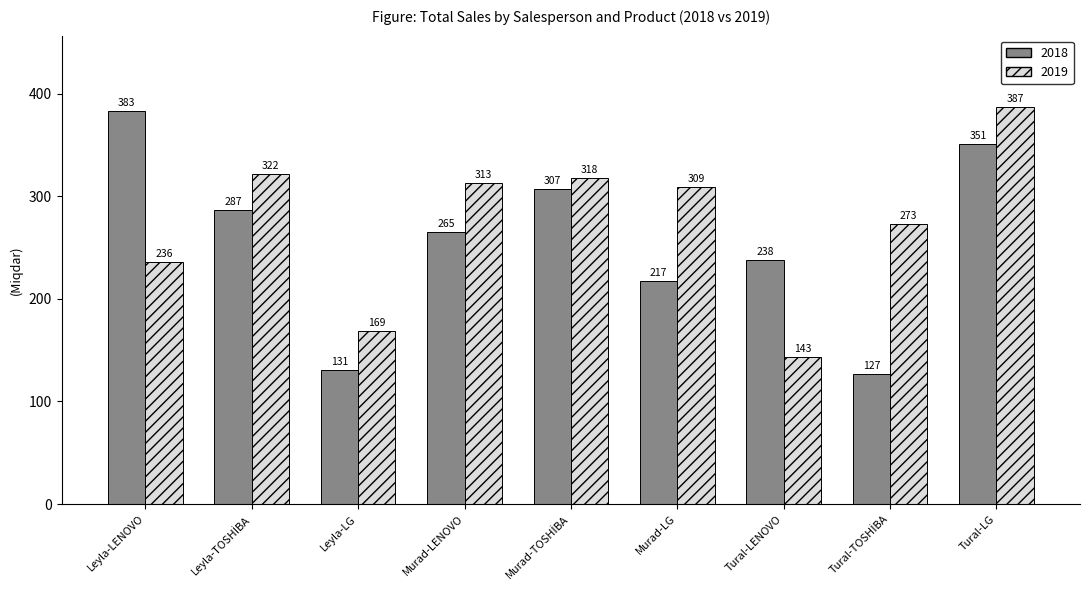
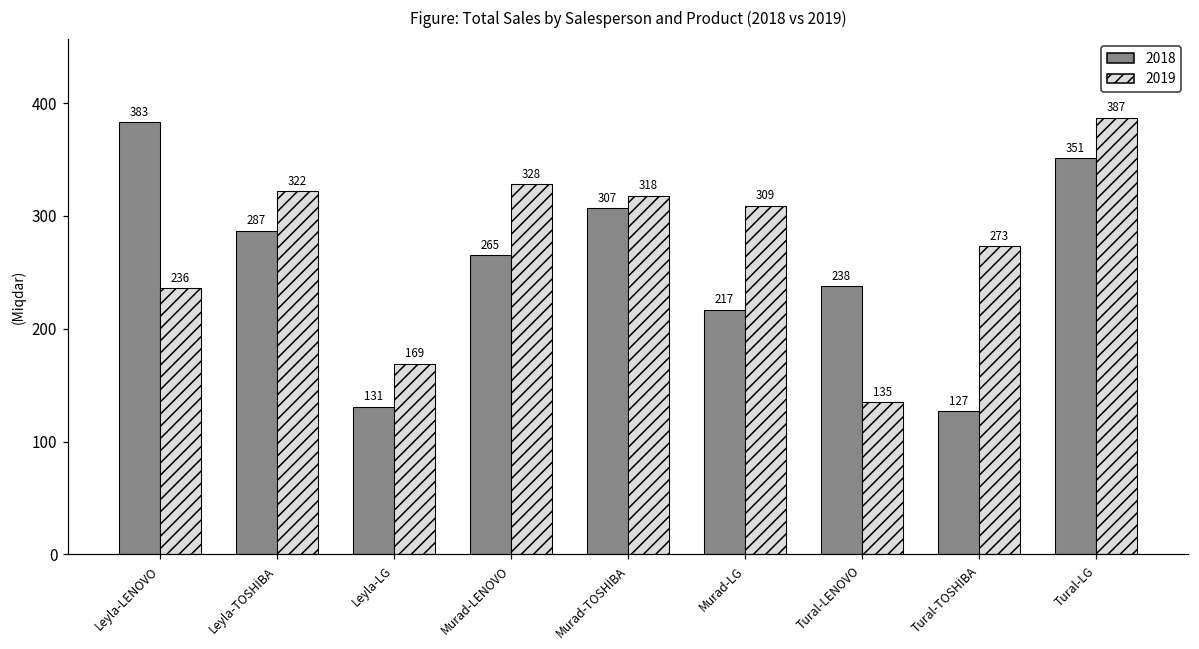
2019, Murad-LENOVO: 313 -> 328
2019, Tural-LENOVO: 143 -> 135
